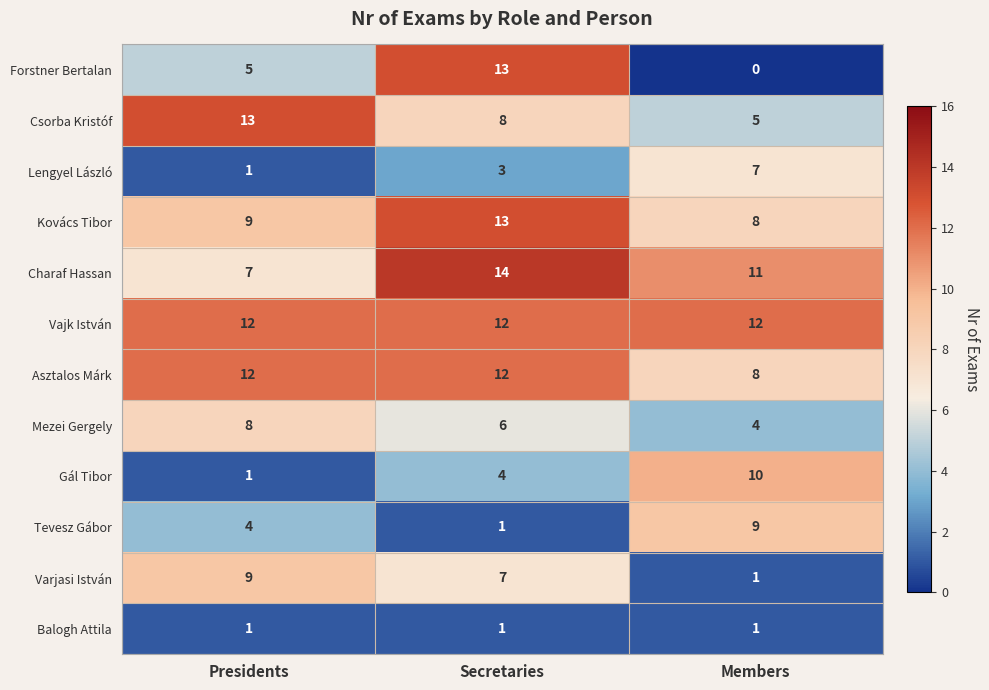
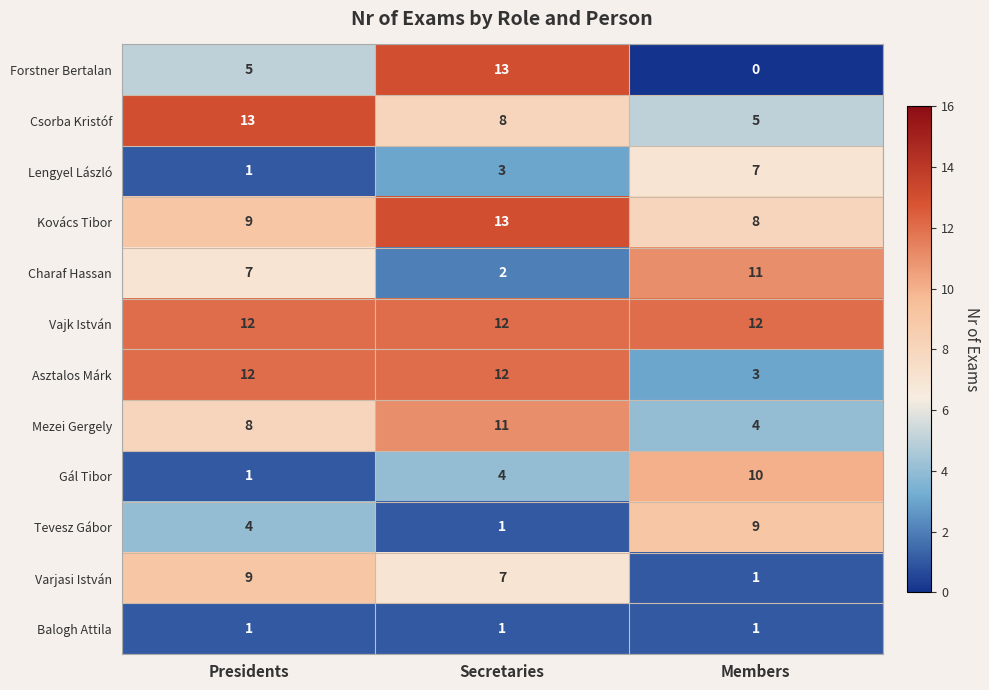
Charaf Hassan, Secretaries: 14 -> 2
Asztalos Márk, Members: 8 -> 3
Mezei Gergely, Secretaries: 6 -> 11
